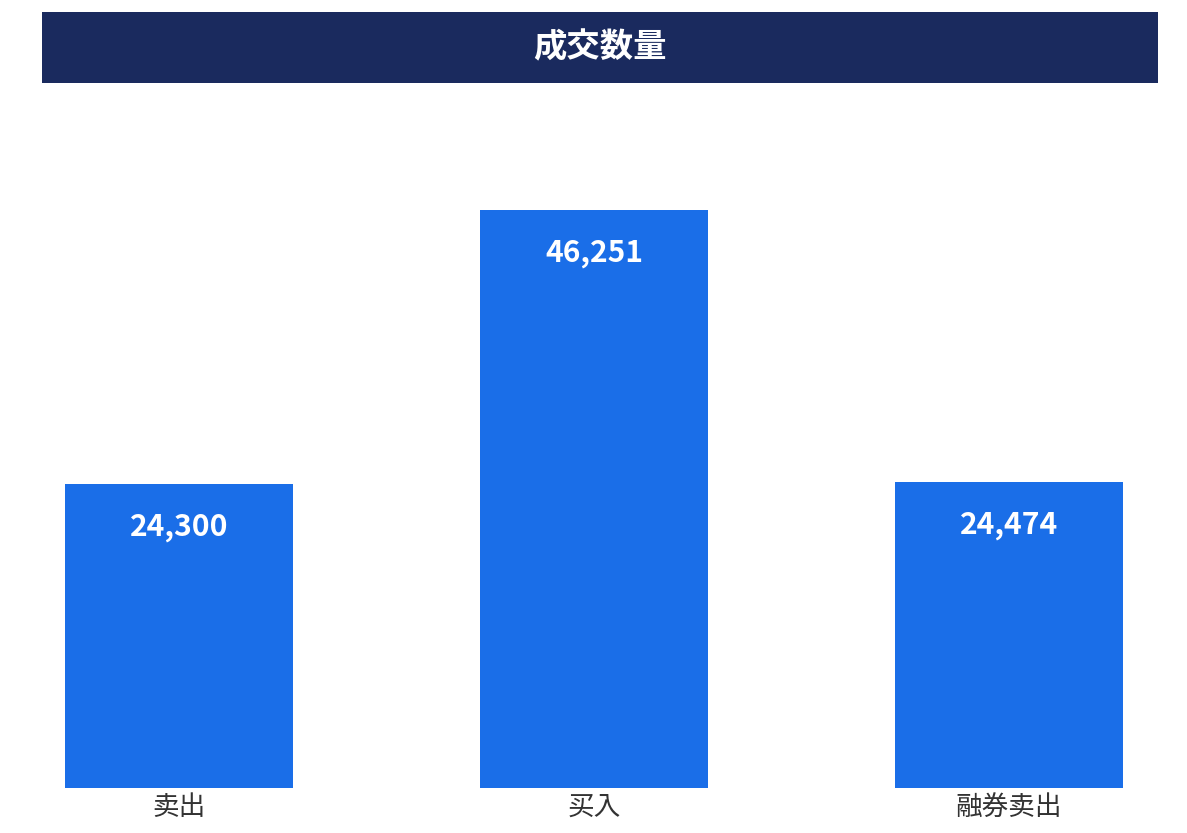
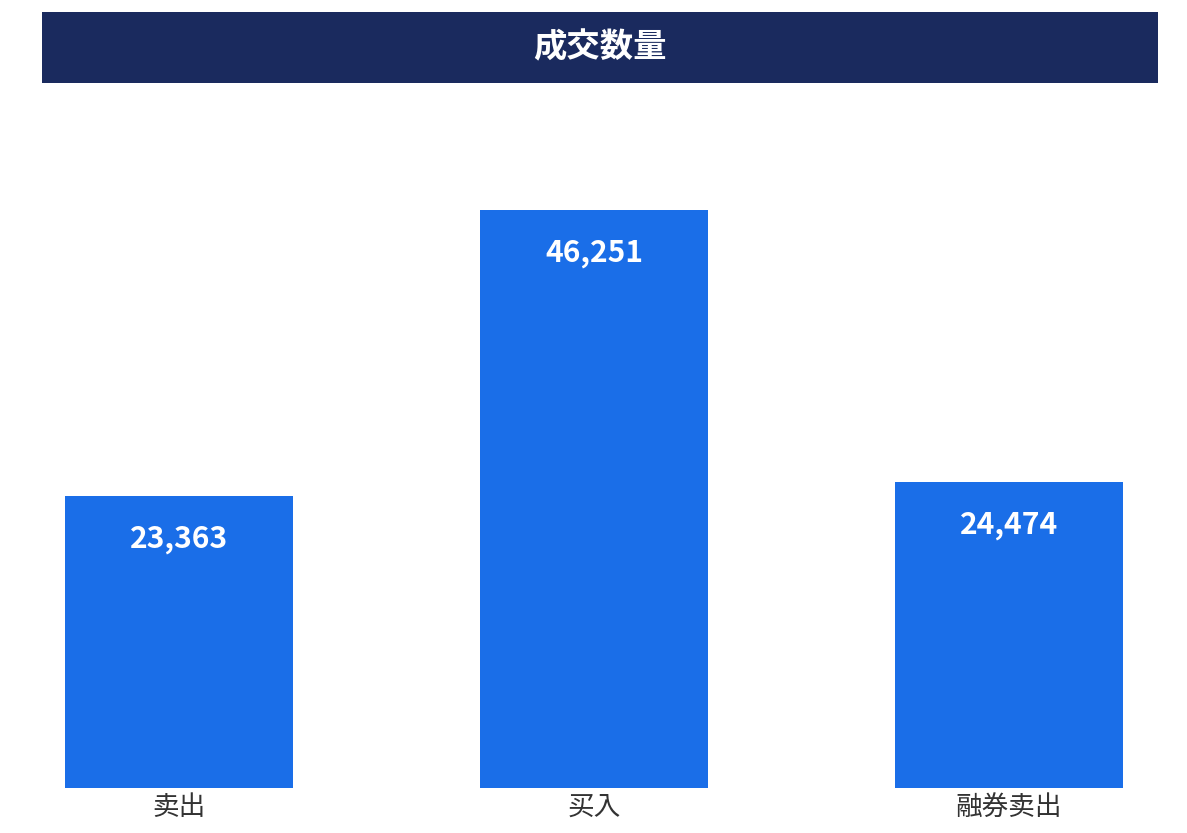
卖出: 24,300 -> 23,363
